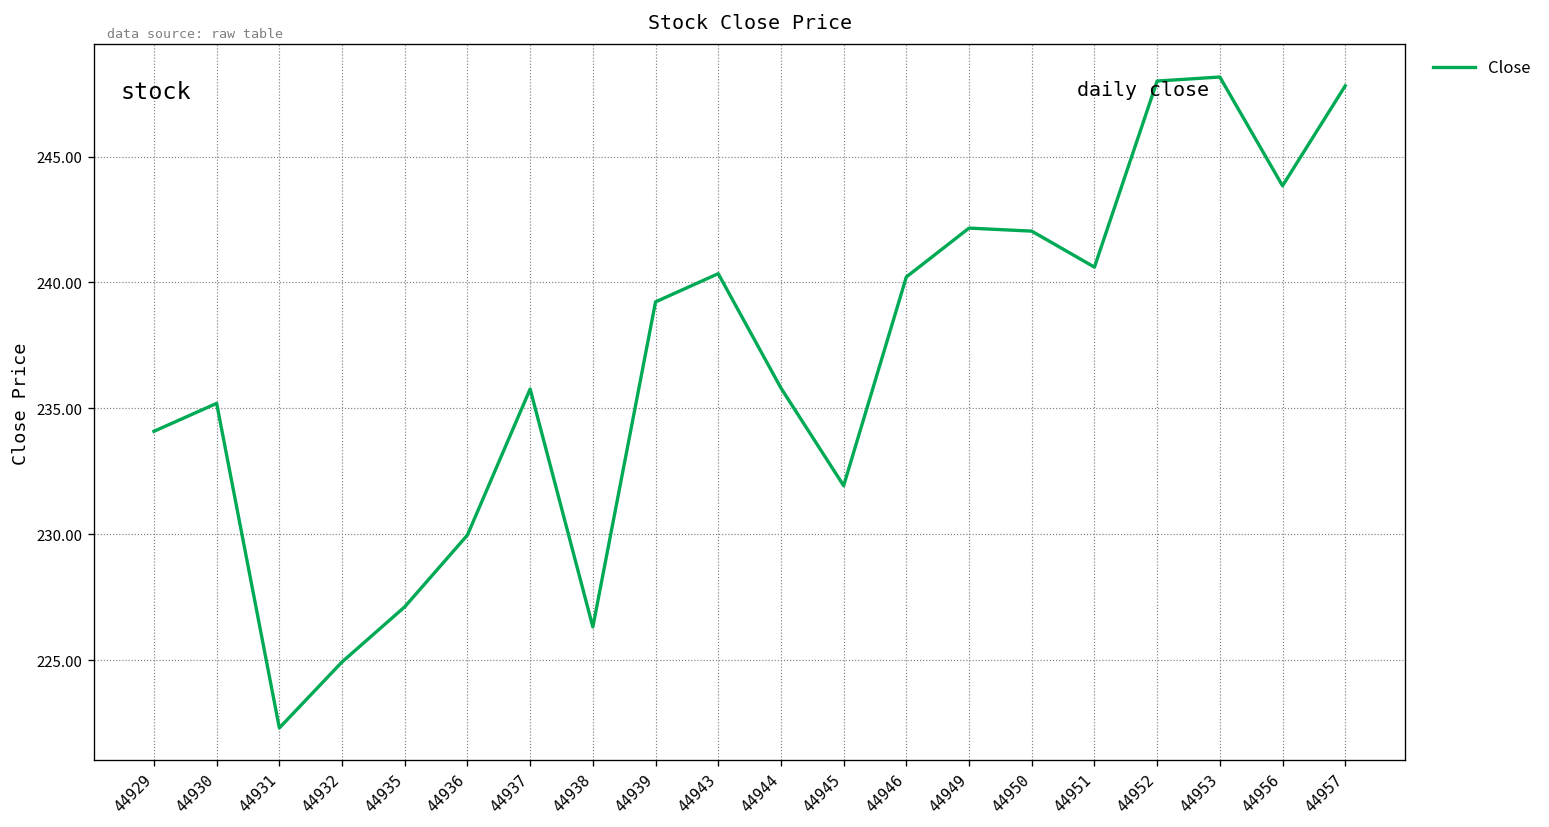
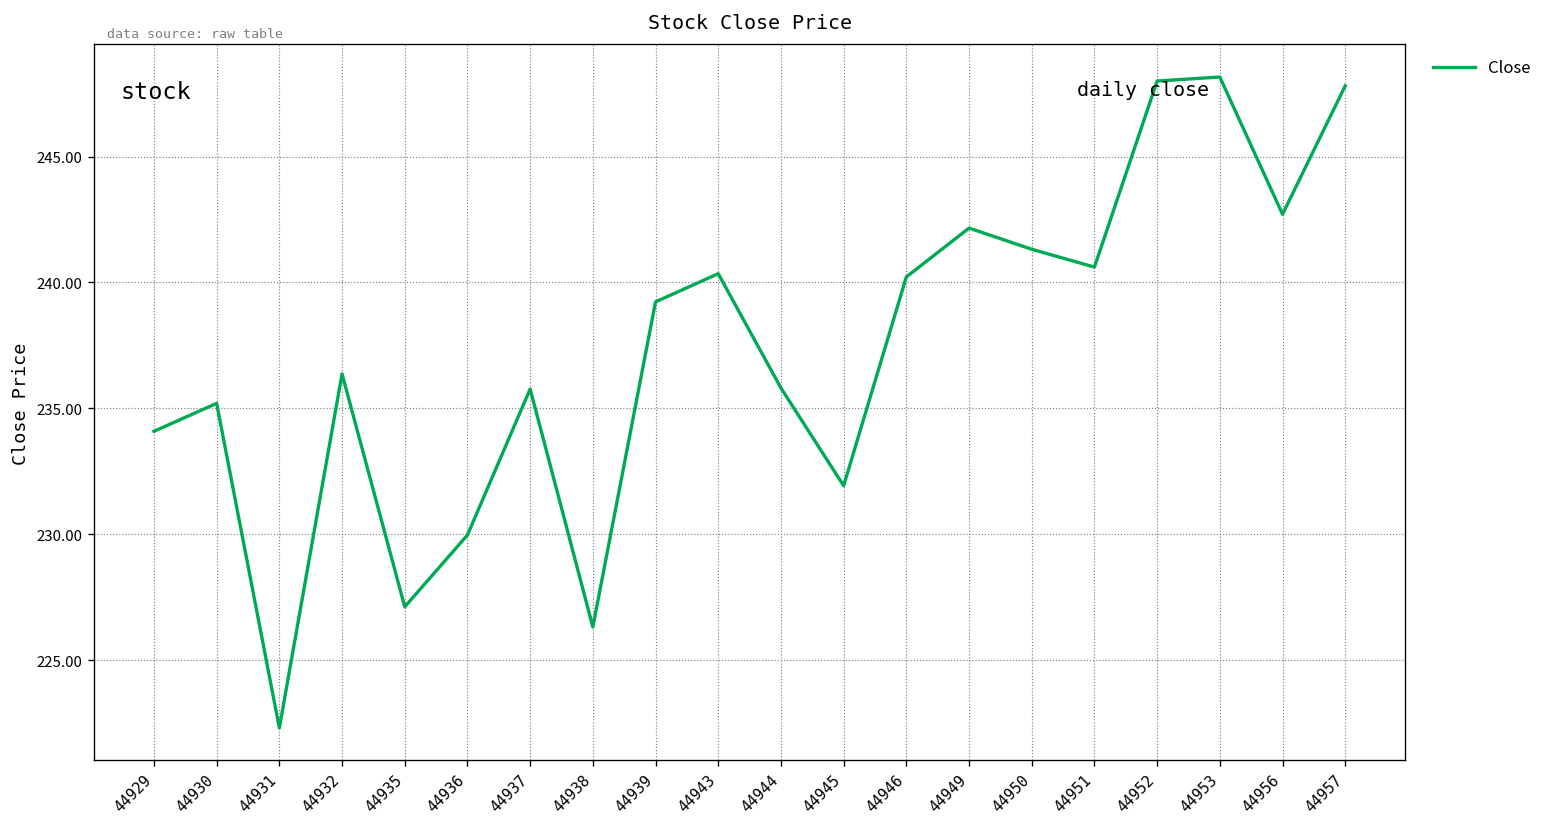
44932: 224.9 -> 236.4
44950: 242.0 -> 241.3
44956: 243.8 -> 242.7
